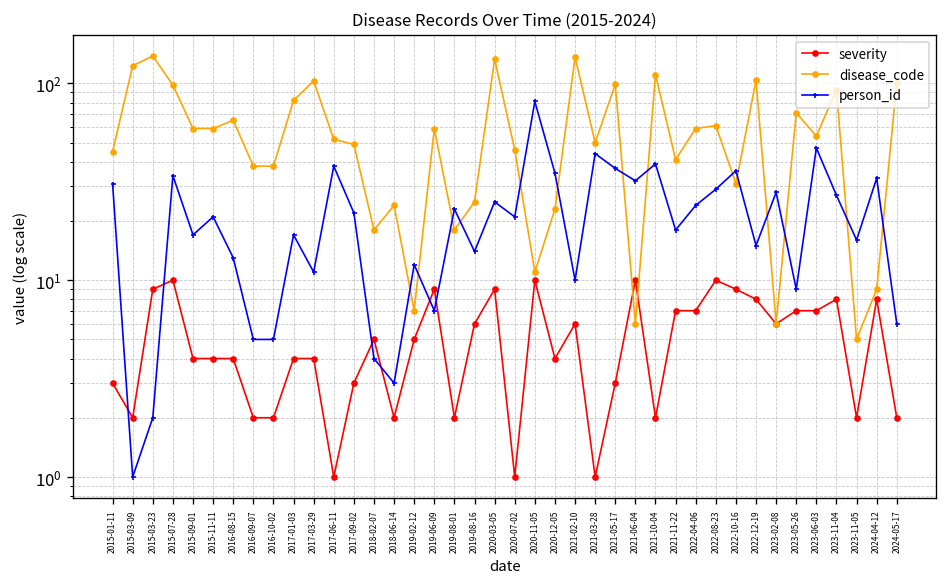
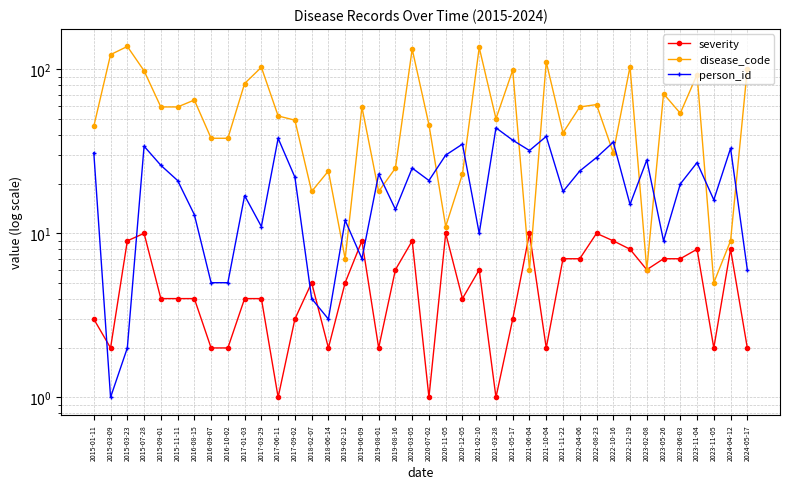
person_id, 2015-09-01: 17 -> 26
person_id, 2020-11-05: 80 -> 30
person_id, 2023-06-03: 47 -> 20
